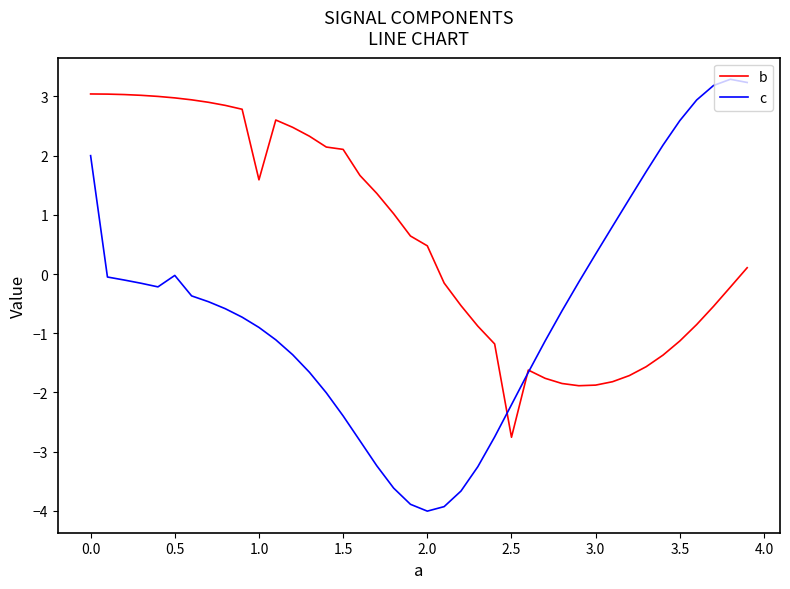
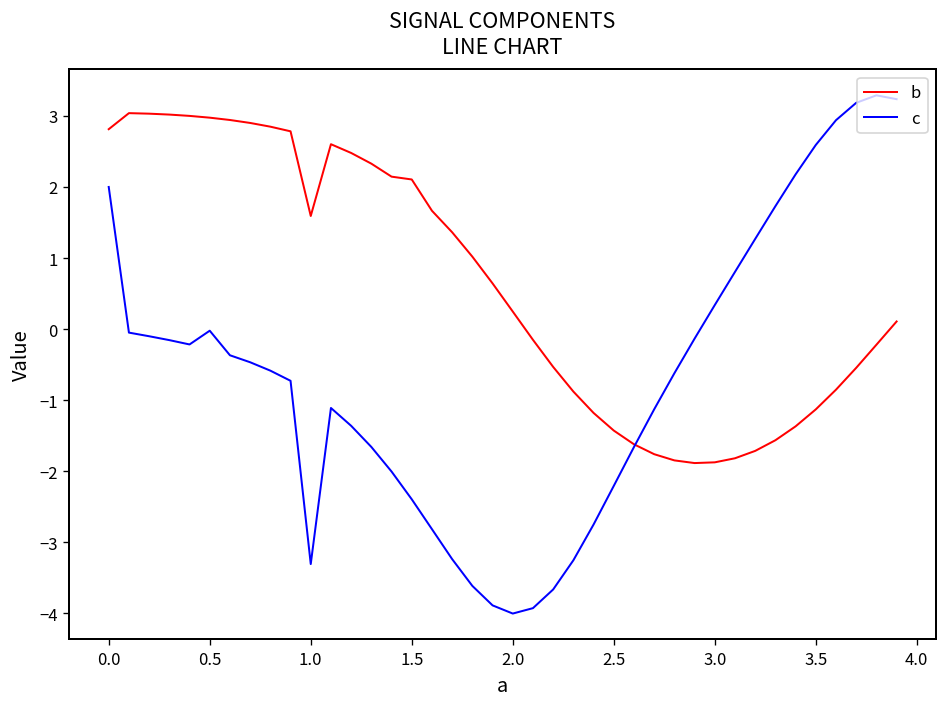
b, 0.0: 3.0 -> 2.8
c, 1.0: -0.9 -> -3.3
b, 2.0: 0.5 -> 0.2
b, 2.5: -2.8 -> -1.4
